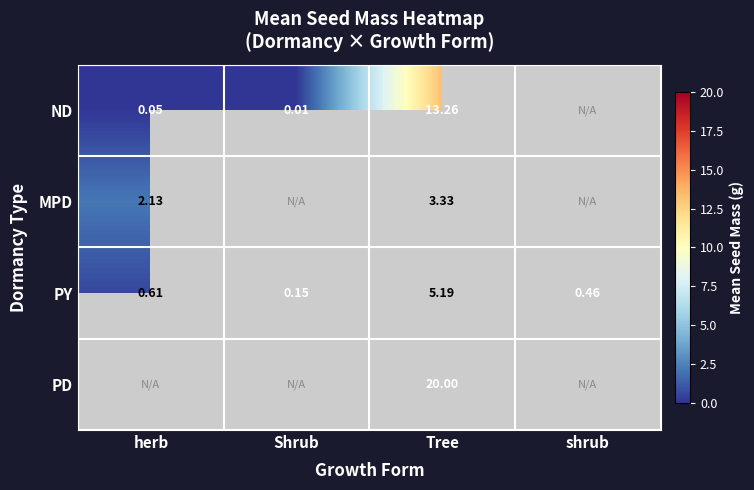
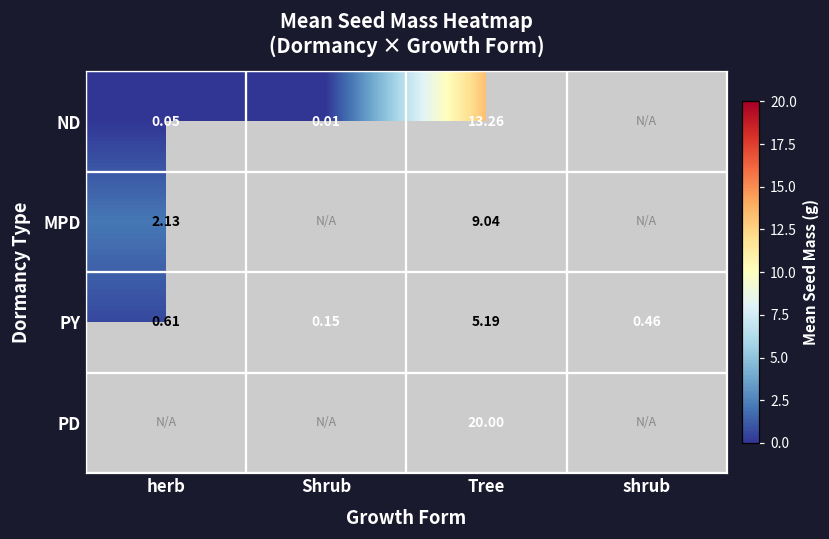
MPD, Tree: 3.33 -> 9.04
